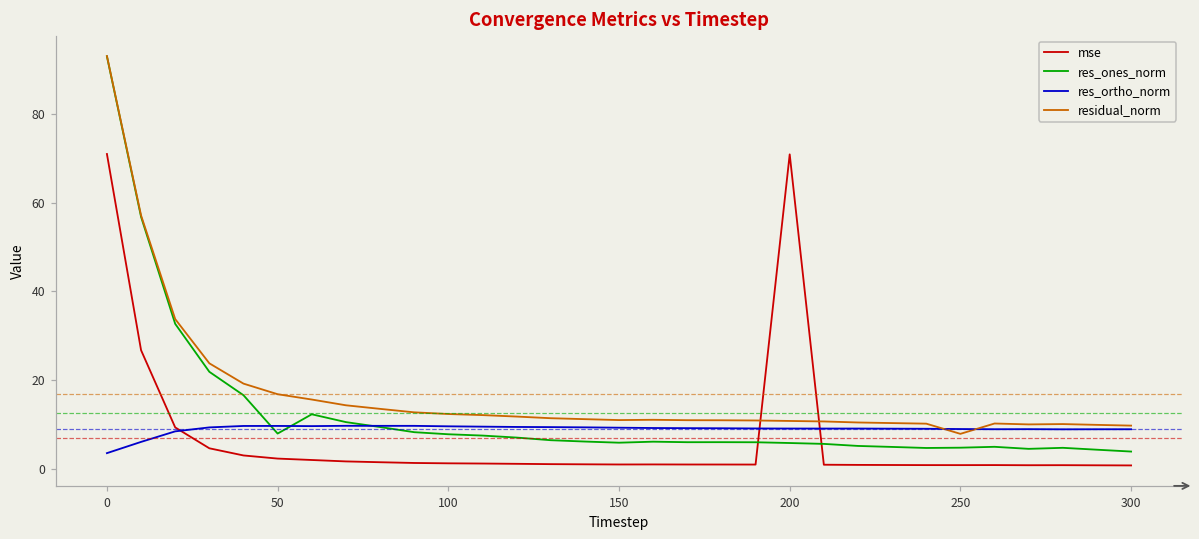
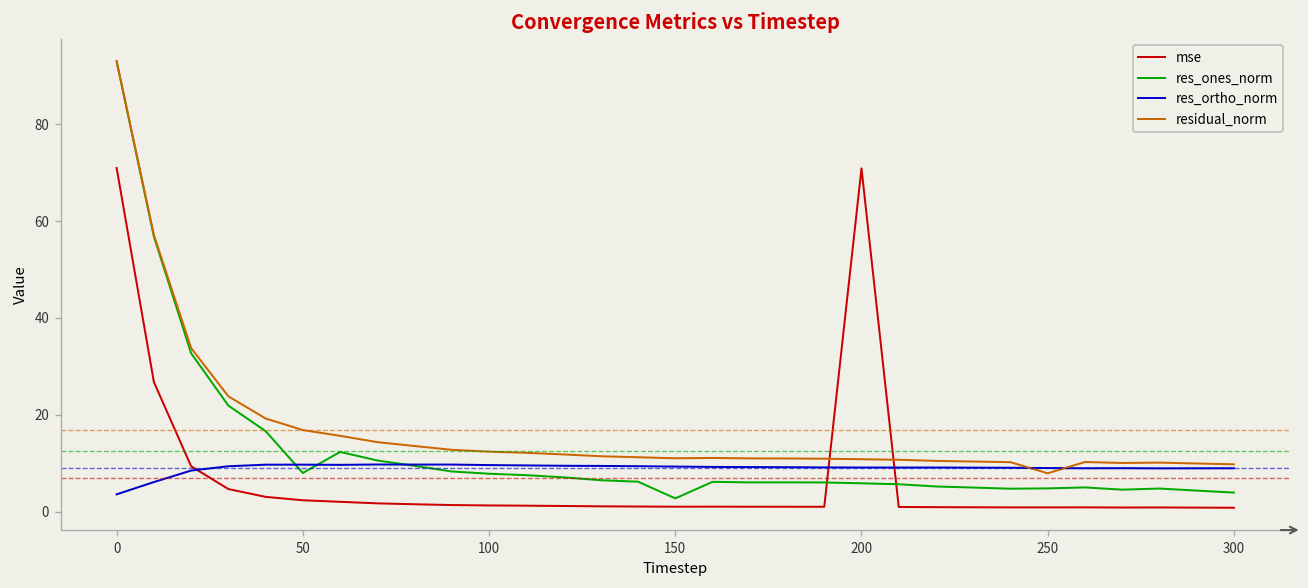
res_ones_norm, 150: 6 -> 3
